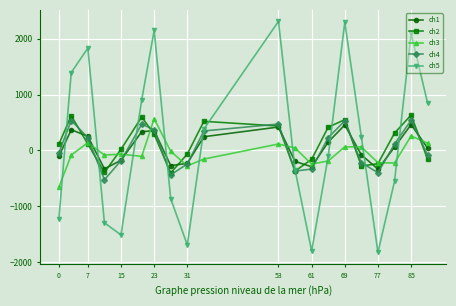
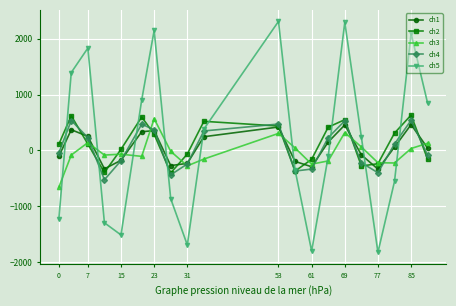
ch3, 53: 100 -> 300
ch3, 69: 100 -> 300
ch3, 85: 300 -> 0
